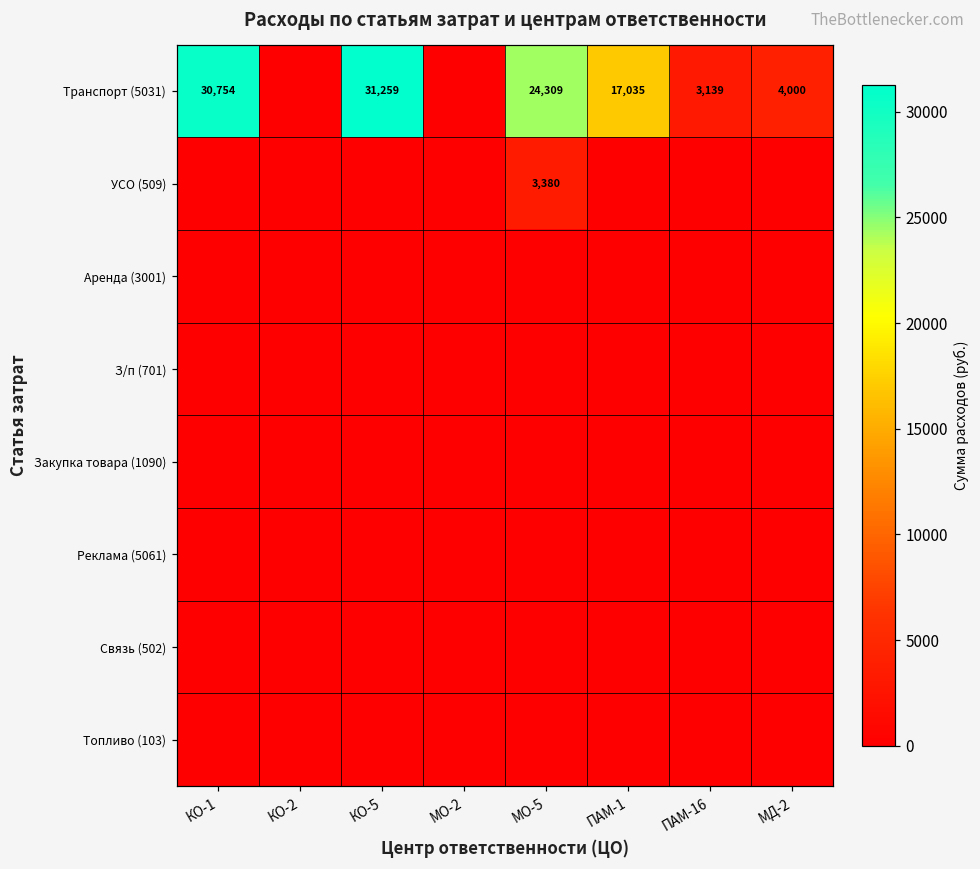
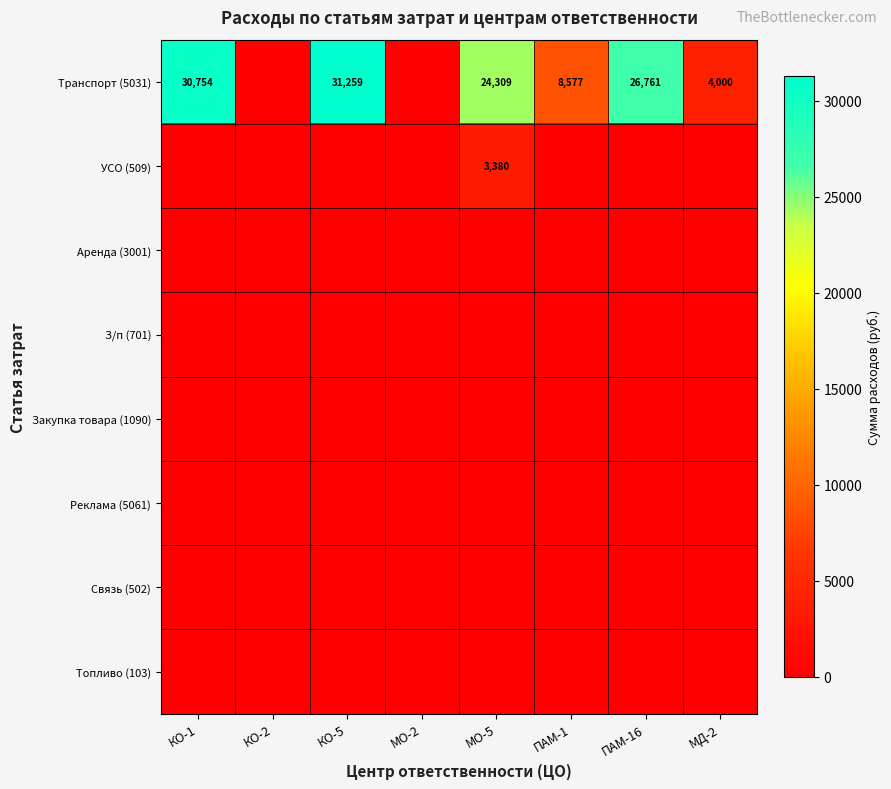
Транспорт (5031), ПАМ-1: 17,035 -> 8,577
Транспорт (5031), ПАМ-16: 3,139 -> 26,761
